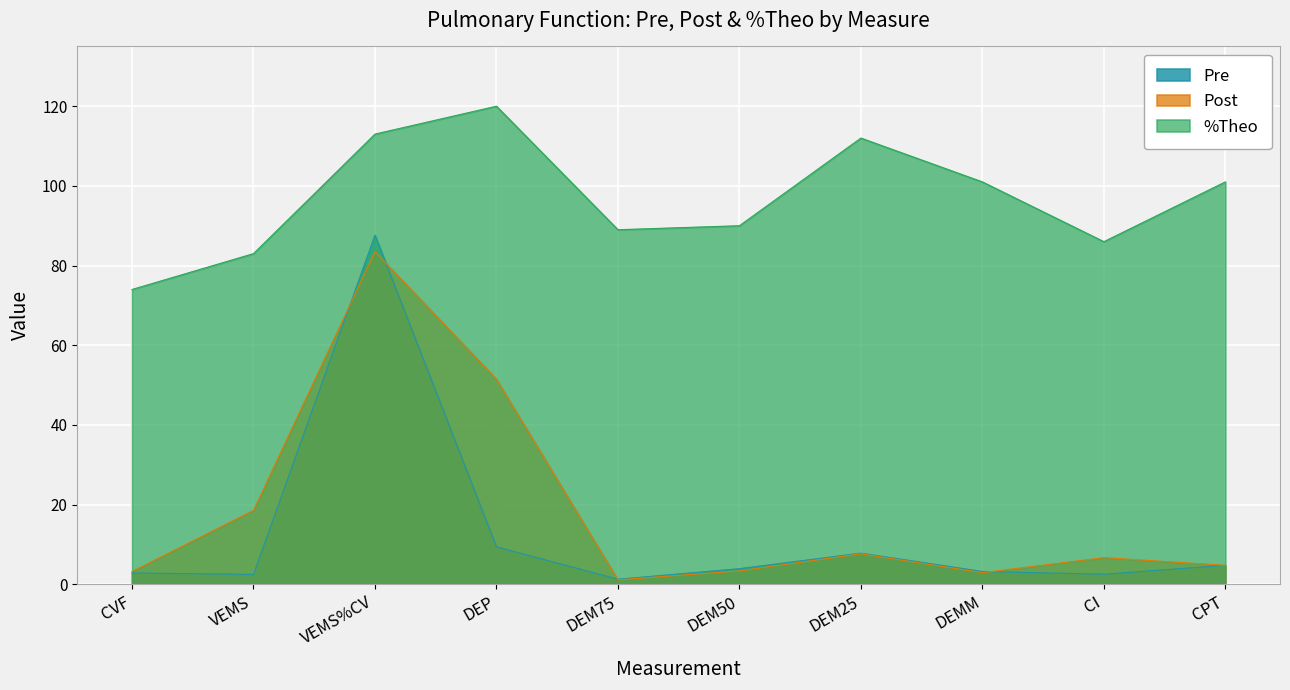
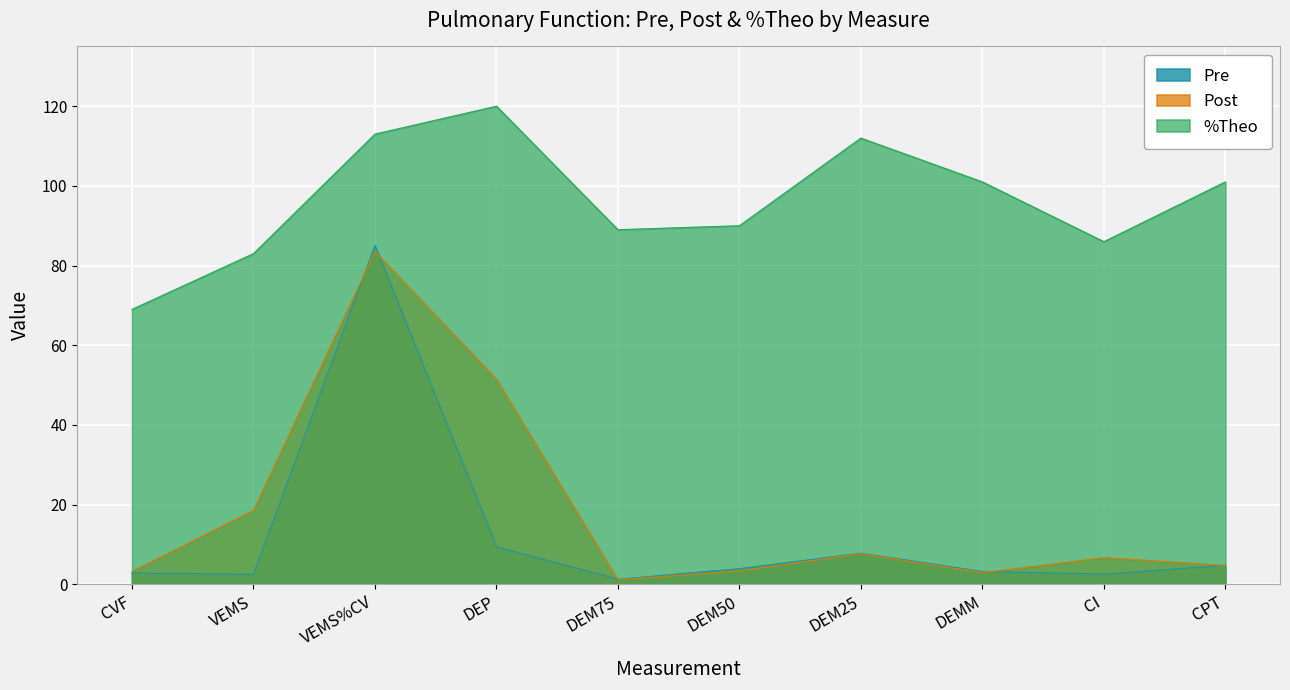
%Theo, CVF: 74 -> 69
Pre, VEMS%CV: 88 -> 85
